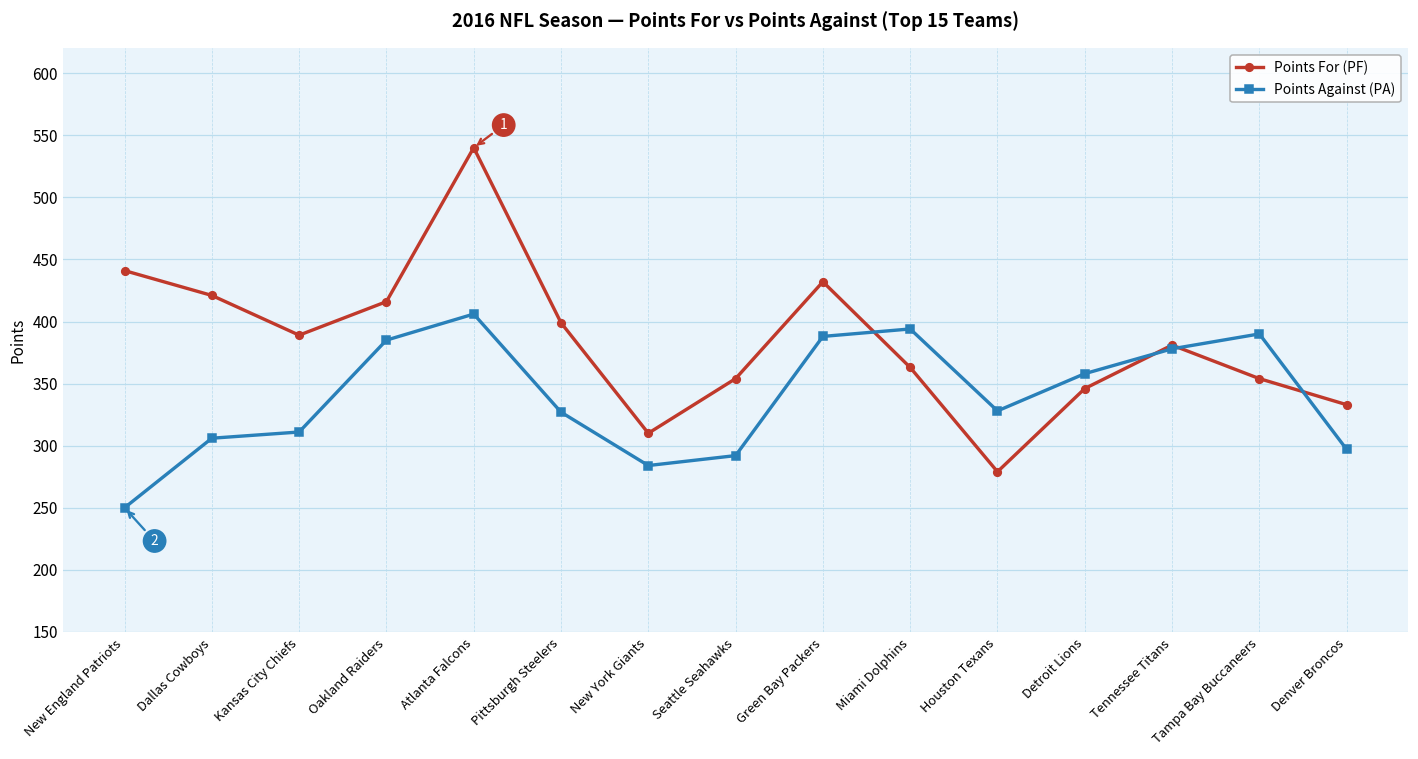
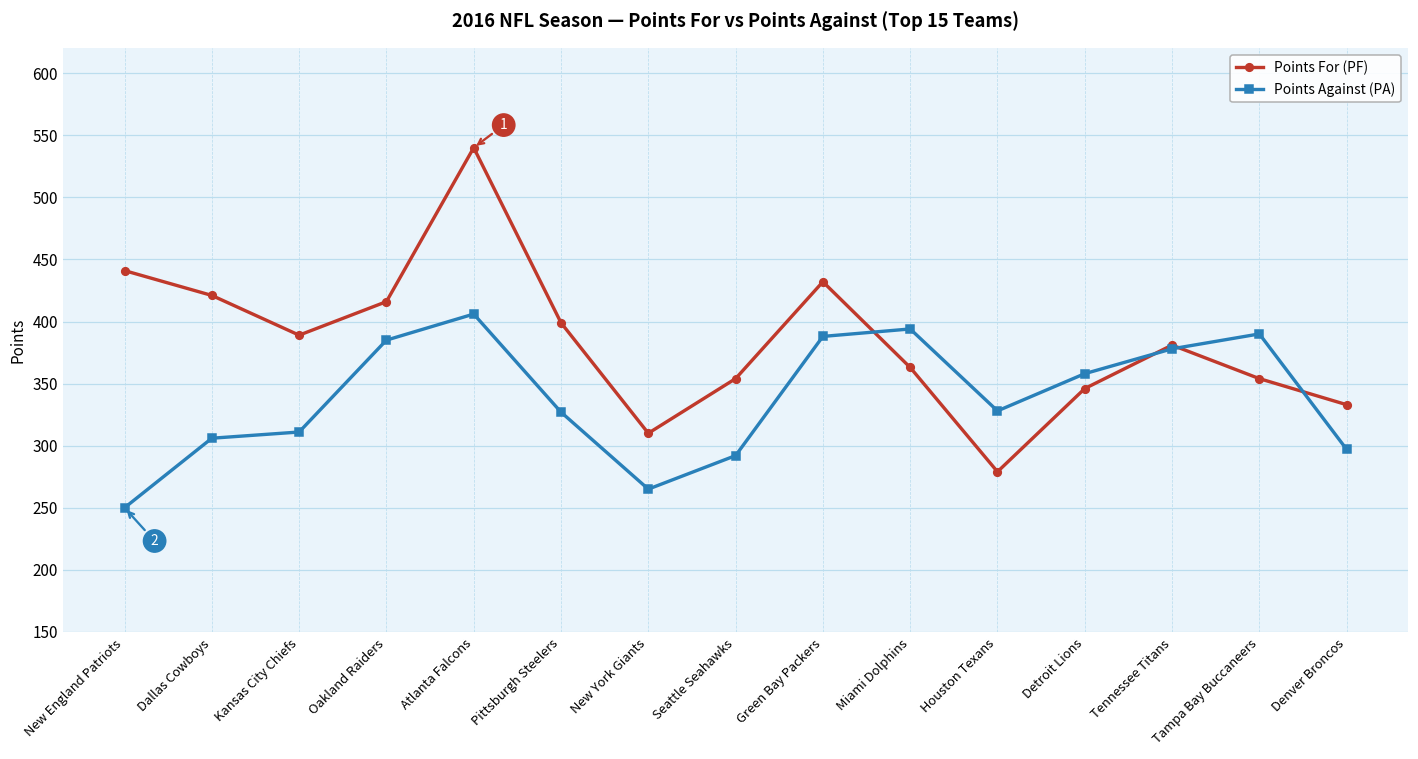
Points Against (PA), New York Giants: 284 -> 265
